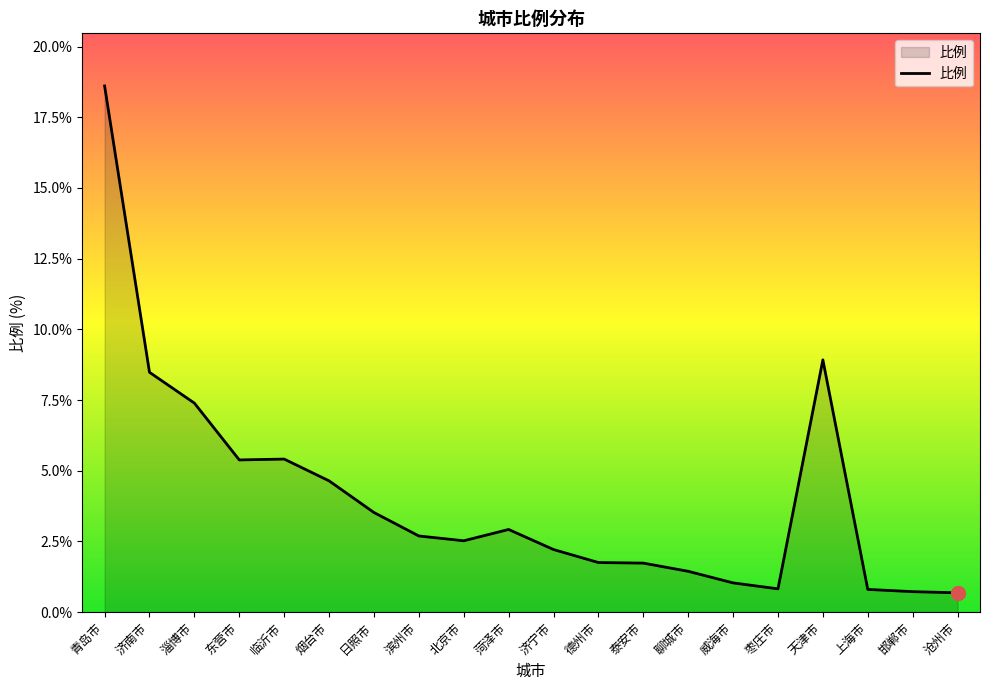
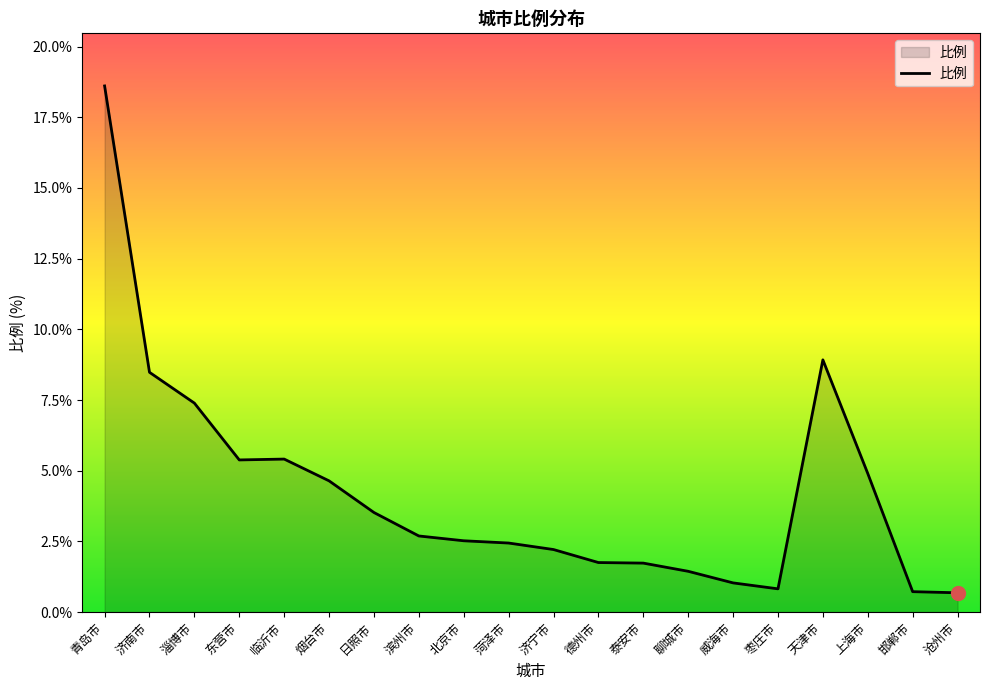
比例, 菏泽市: 2.9% -> 2.4%
比例, 上海市: 0.8% -> 4.9%
